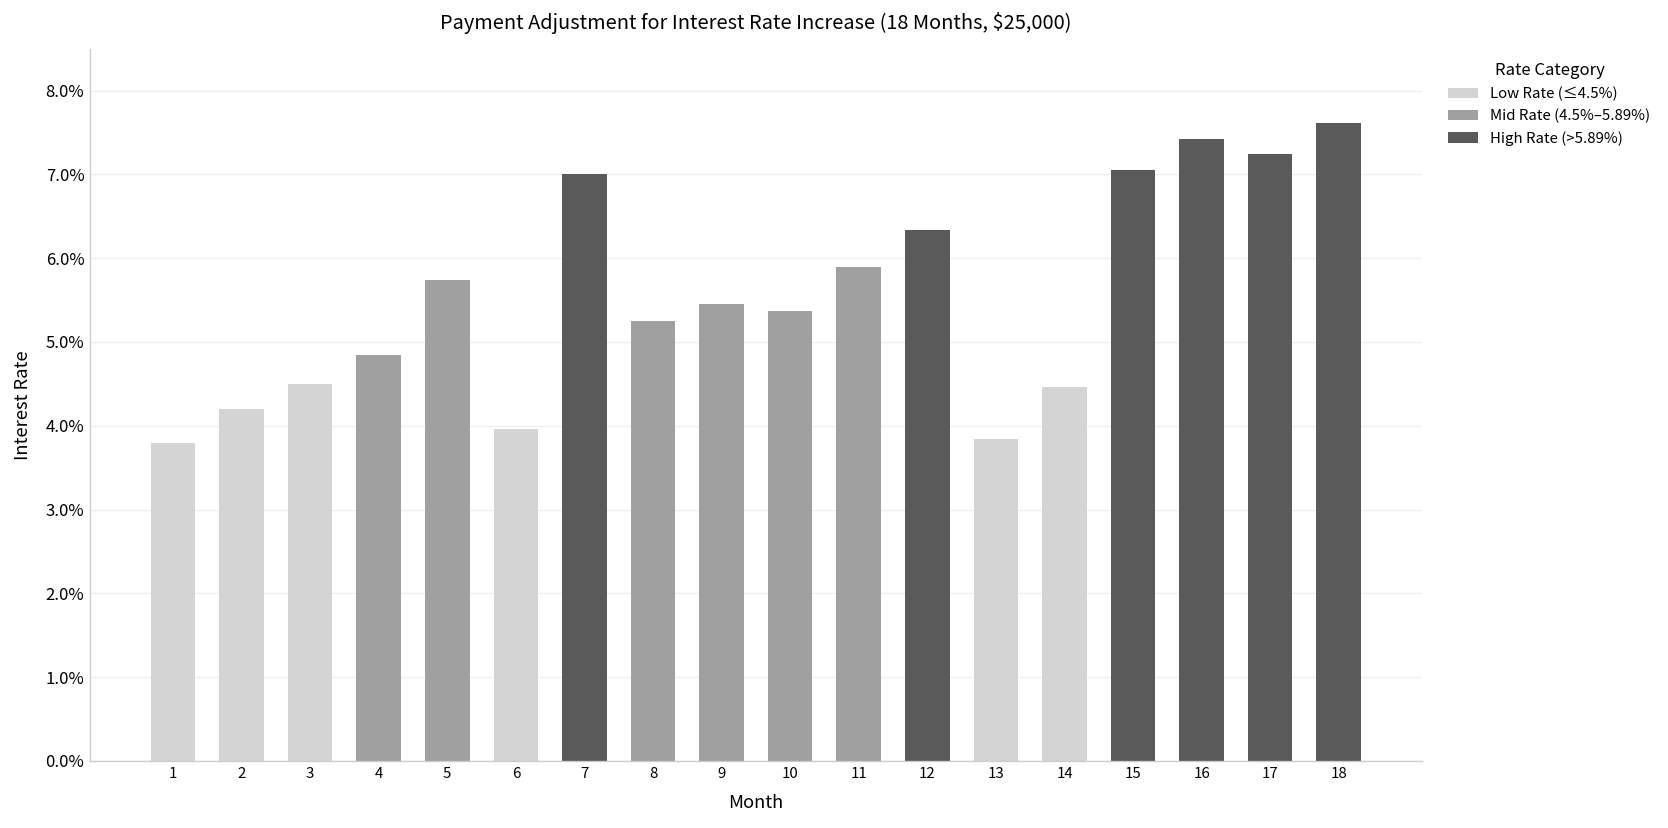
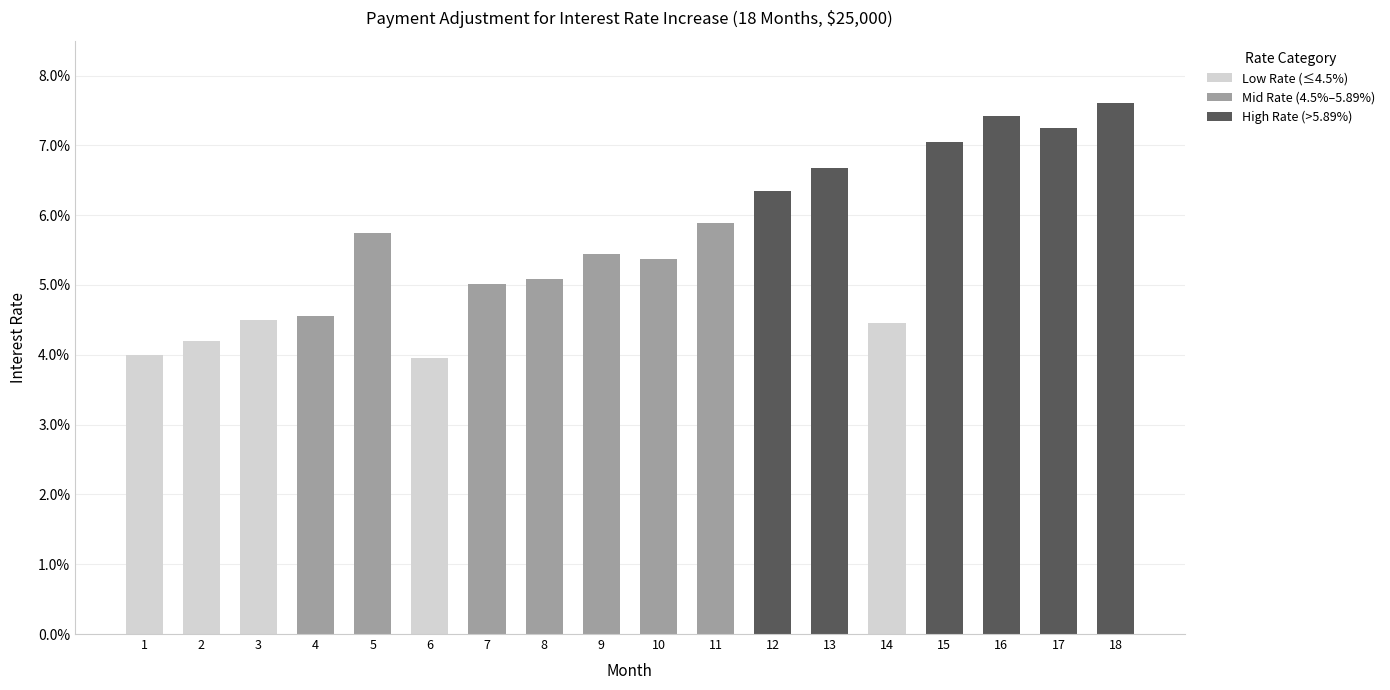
1: 3.8% -> 4.0%
4: 4.8% -> 4.6%
7: 7.0% -> 5.0%
8: 5.3% -> 5.1%
13: 3.8% -> 6.7%
